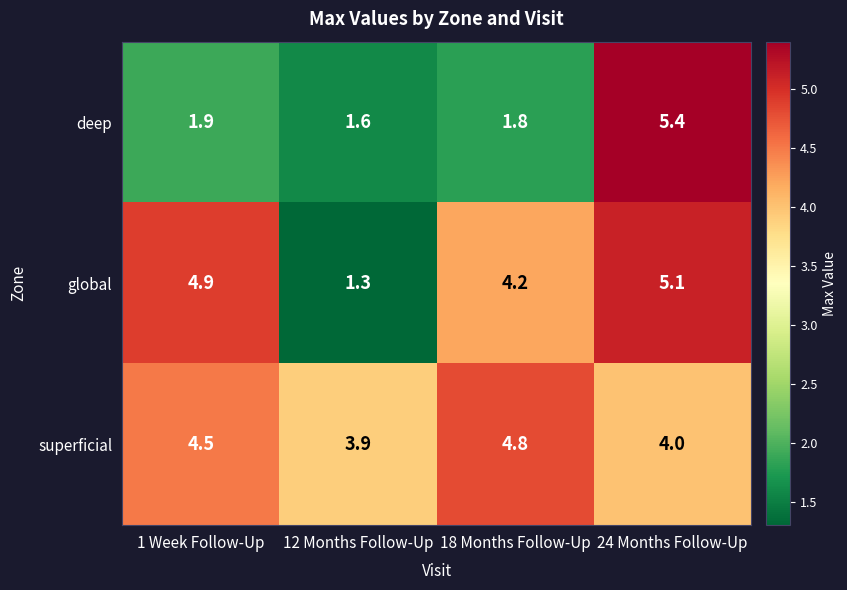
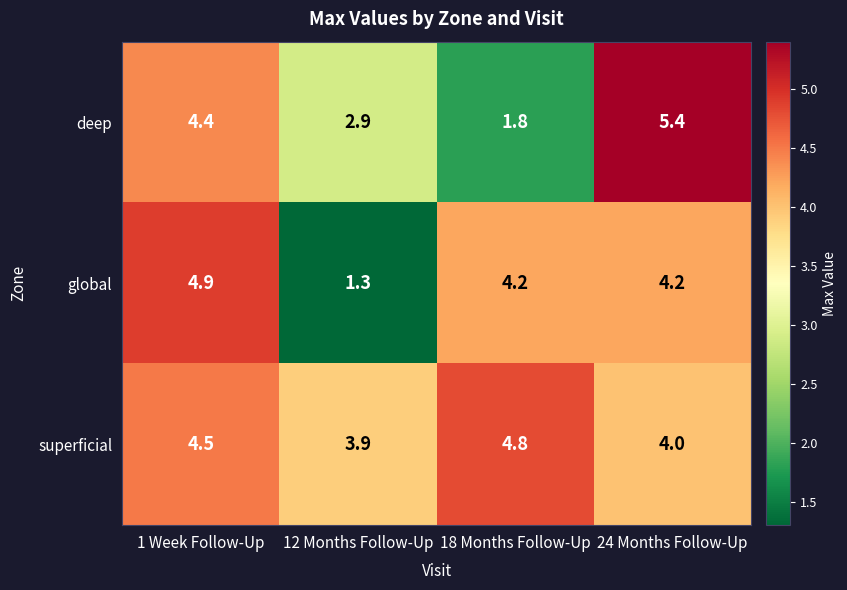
deep, 1 Week Follow-Up: 1.9 -> 4.4
deep, 12 Months Follow-Up: 1.6 -> 2.9
global, 24 Months Follow-Up: 5.1 -> 4.2
